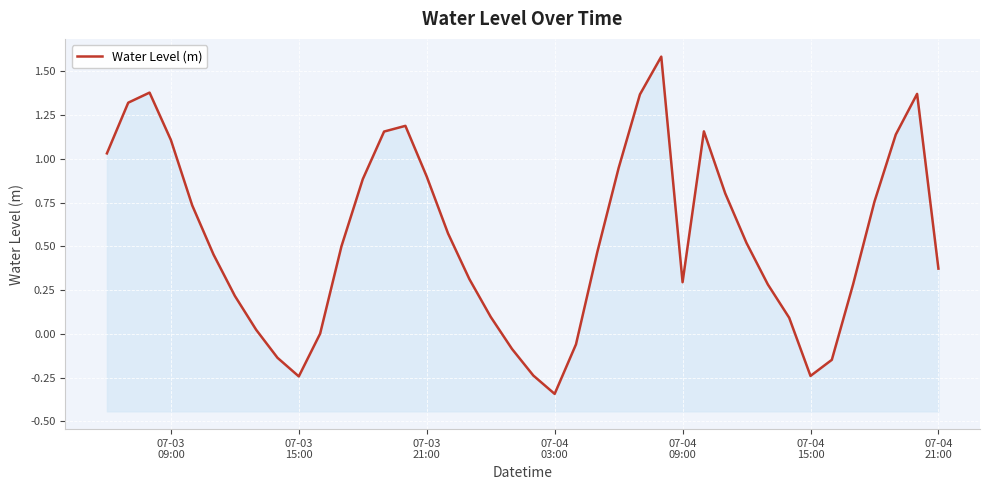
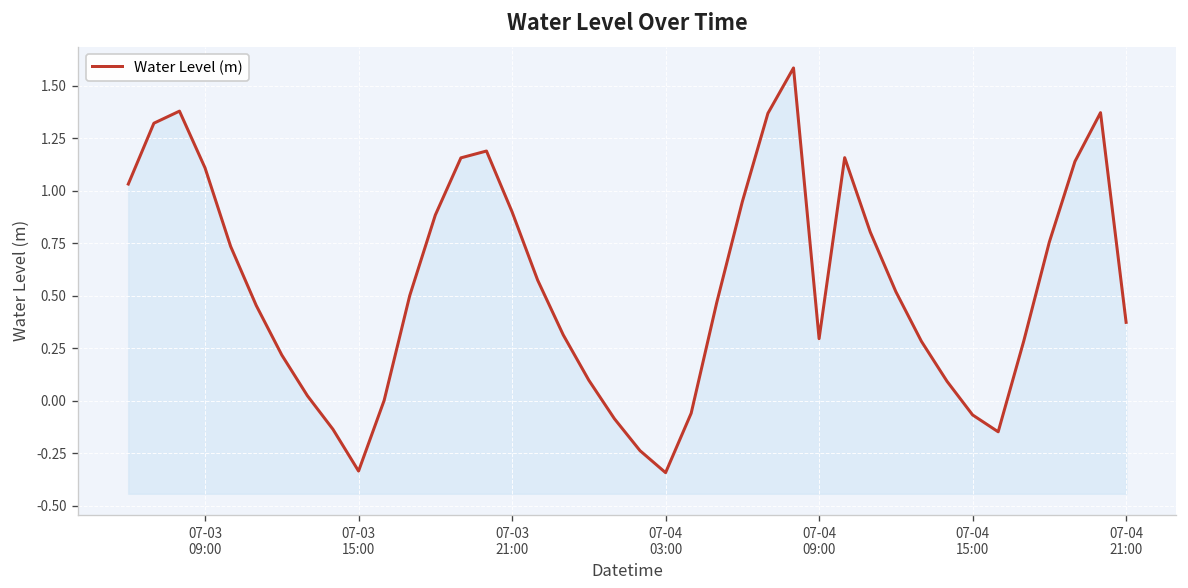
07-03 15:00: -0.24 -> -0.34
07-04 15:00: -0.24 -> -0.07
